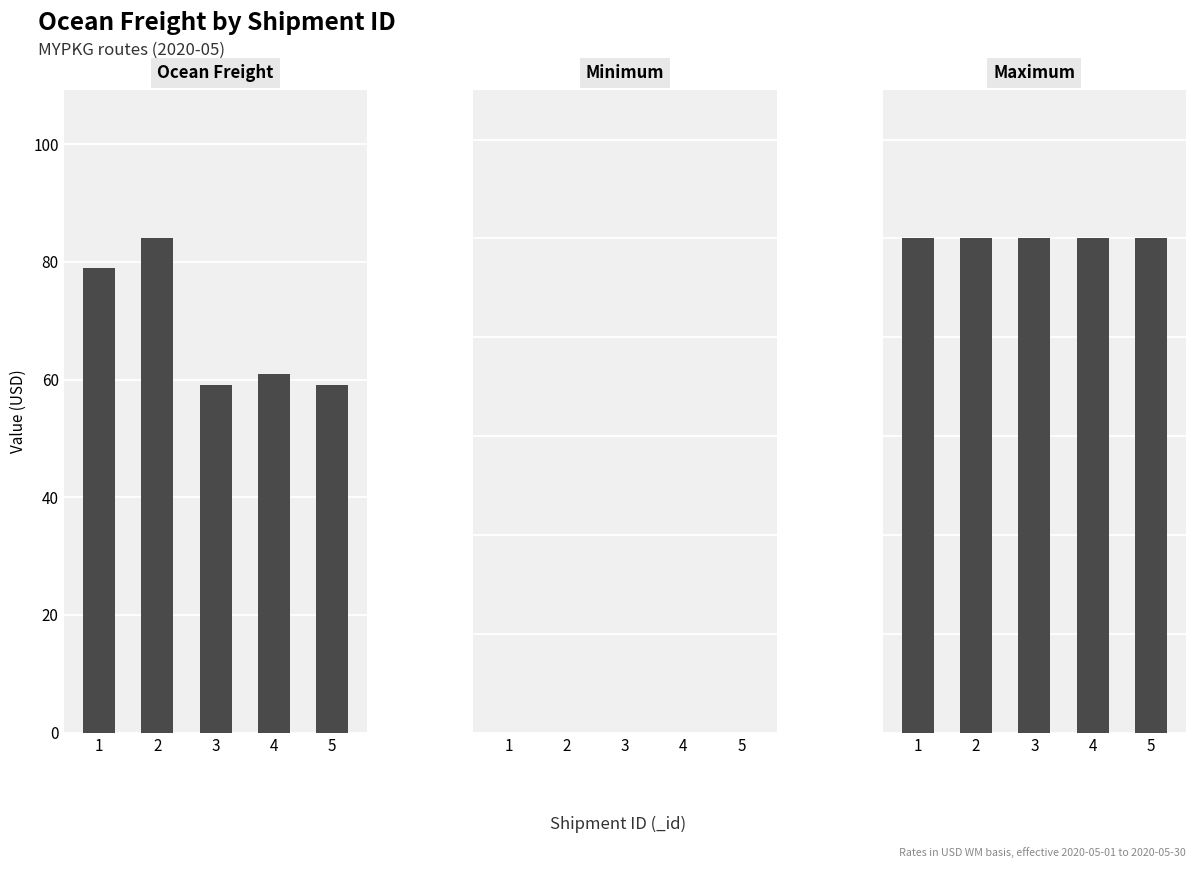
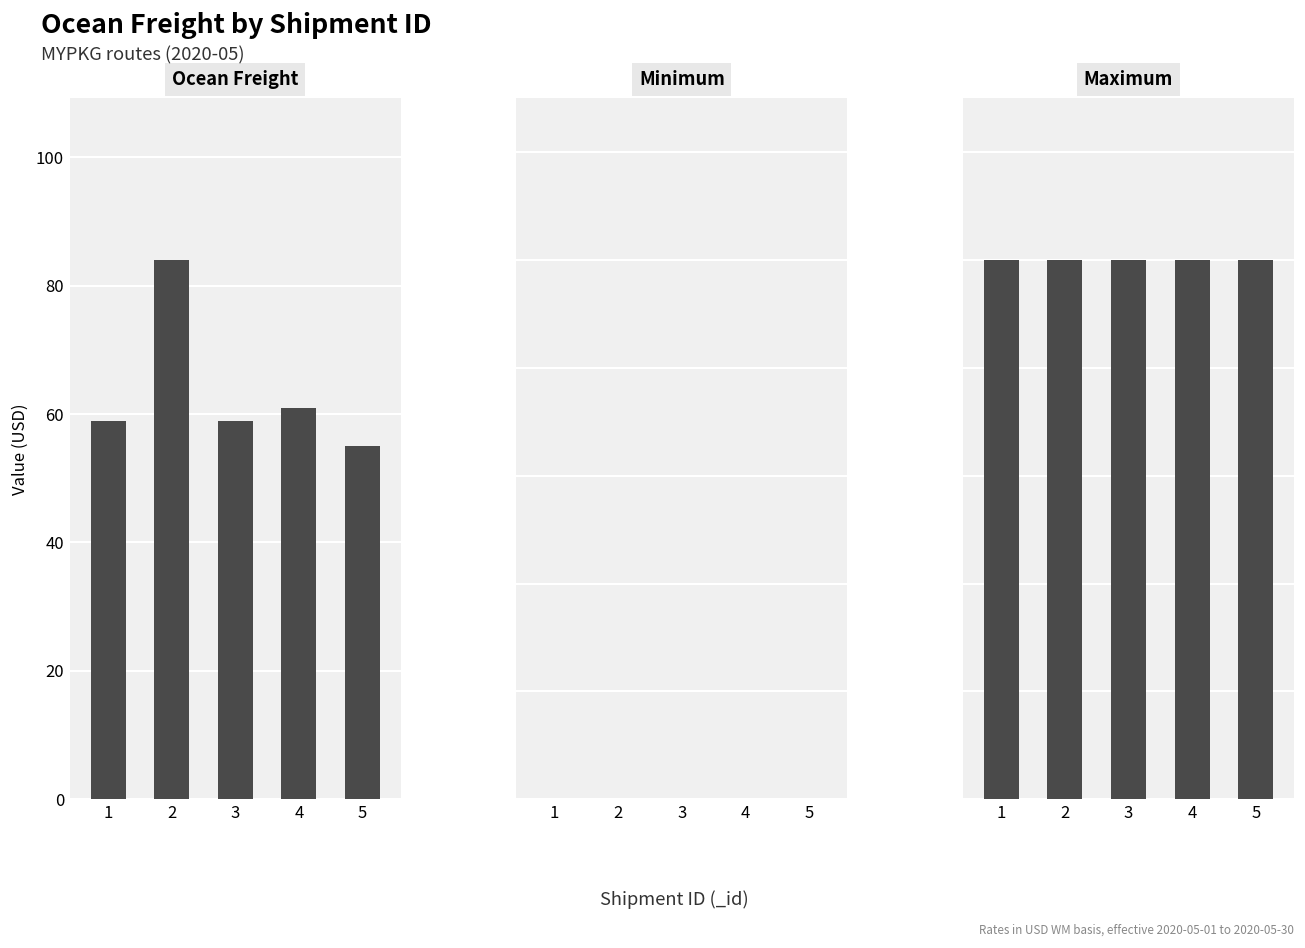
Ocean Freight, 1: 79 -> 59
Ocean Freight, 5: 59 -> 55
